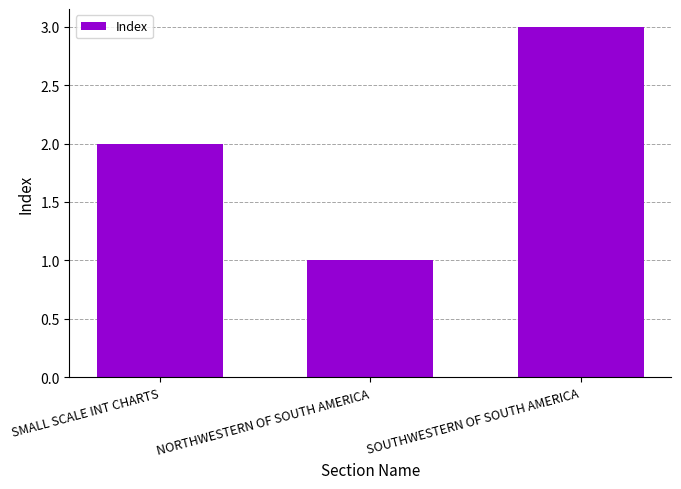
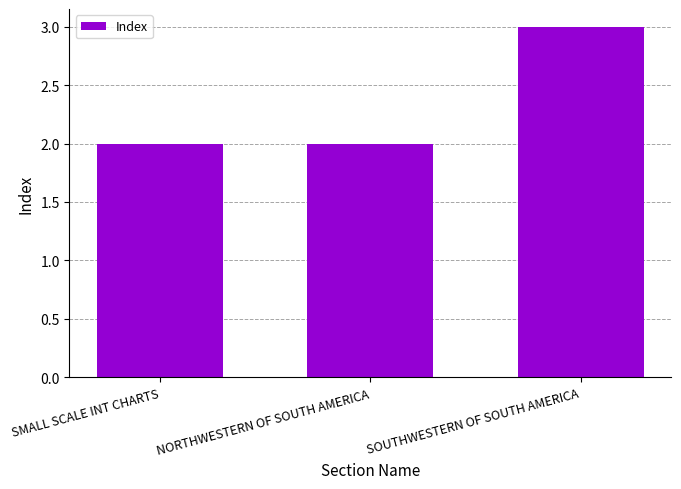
NORTHWESTERN OF SOUTH AMERICA: 1 -> 2
